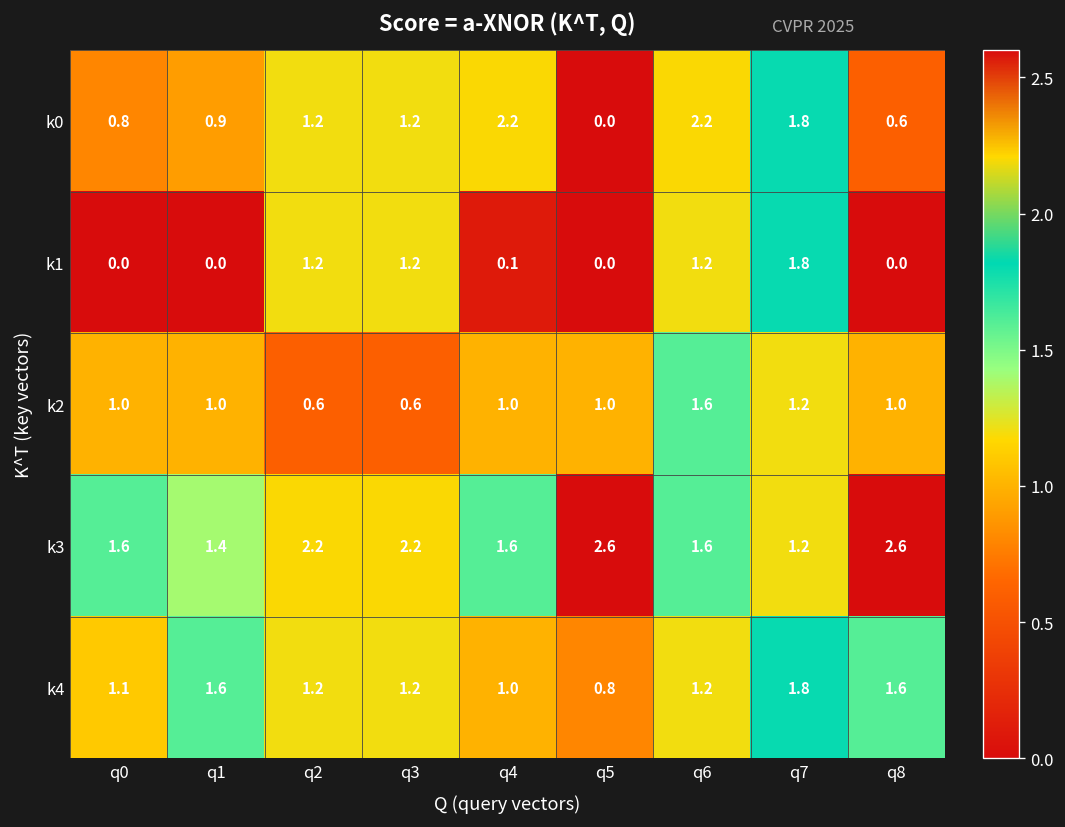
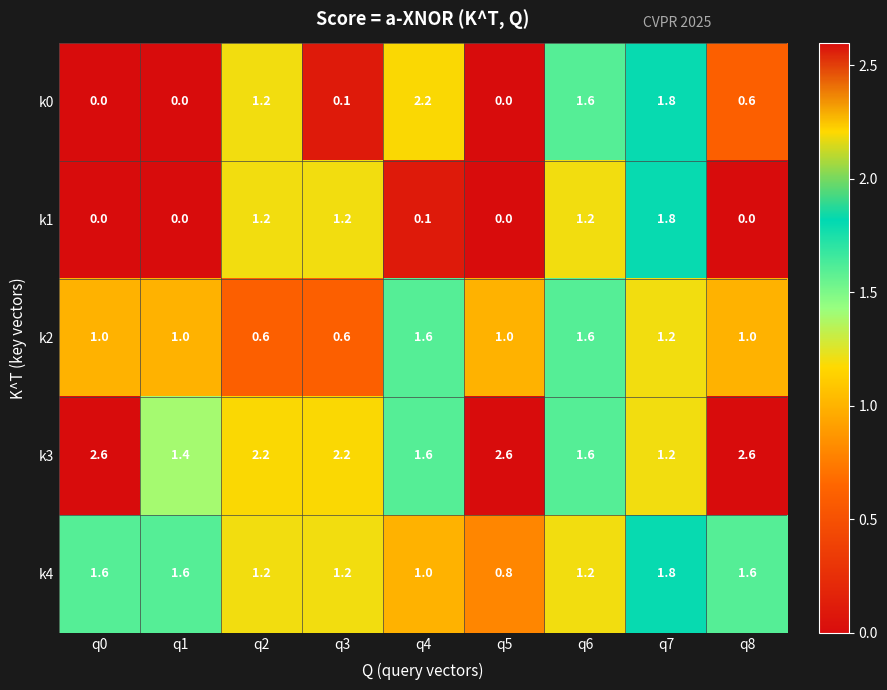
k0, q0: 0.8 -> 0.0
k0, q1: 0.9 -> 0.0
k0, q3: 1.2 -> 0.1
k0, q6: 2.2 -> 1.6
k2, q4: 1.0 -> 1.6
k3, q0: 1.6 -> 2.6
k4, q0: 1.1 -> 1.6
